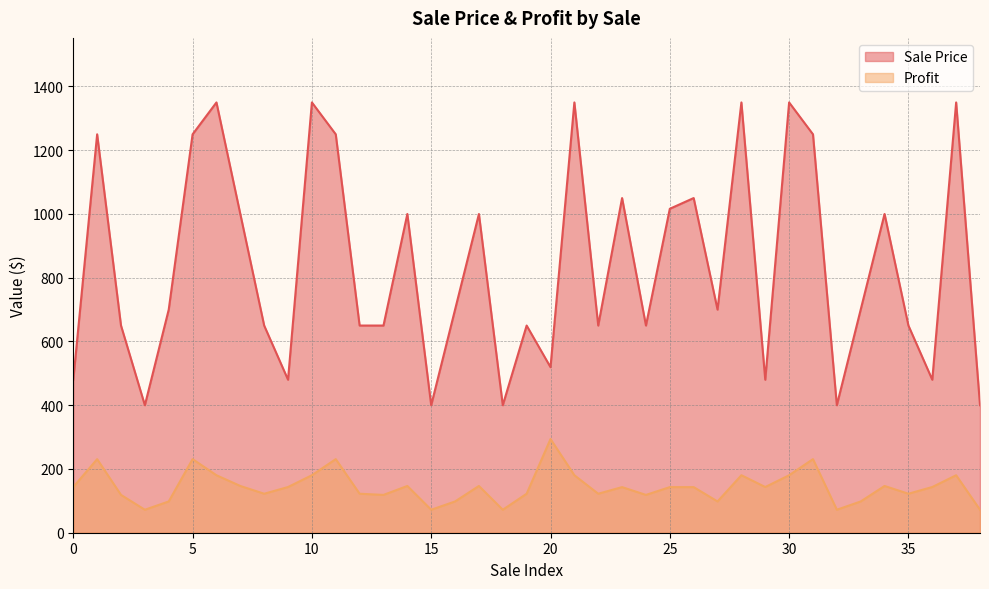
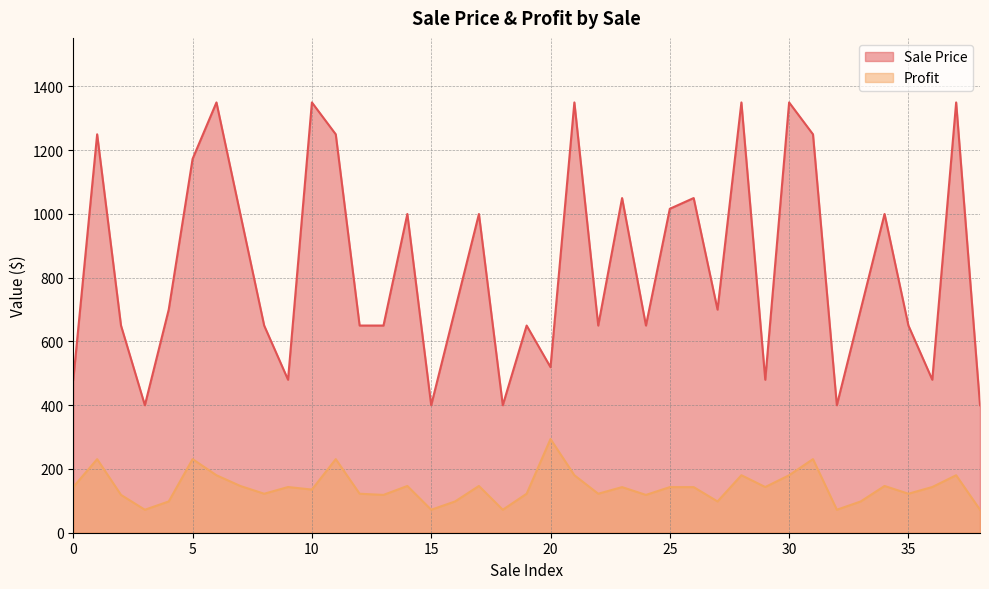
Sale Price, 5: 1250 -> 1170
Profit, 10: 180 -> 140
